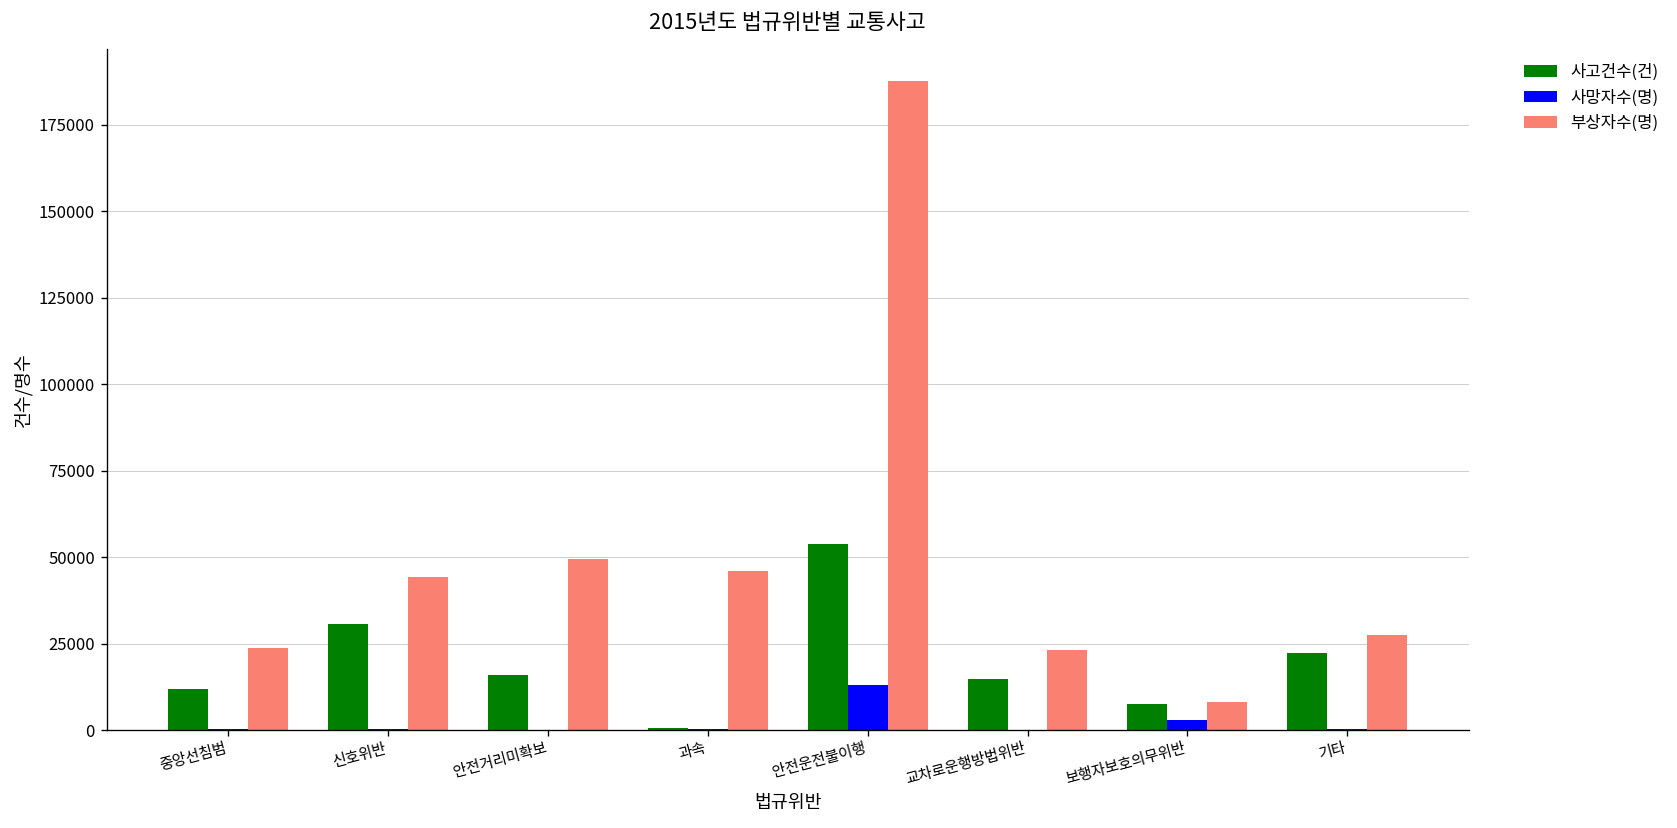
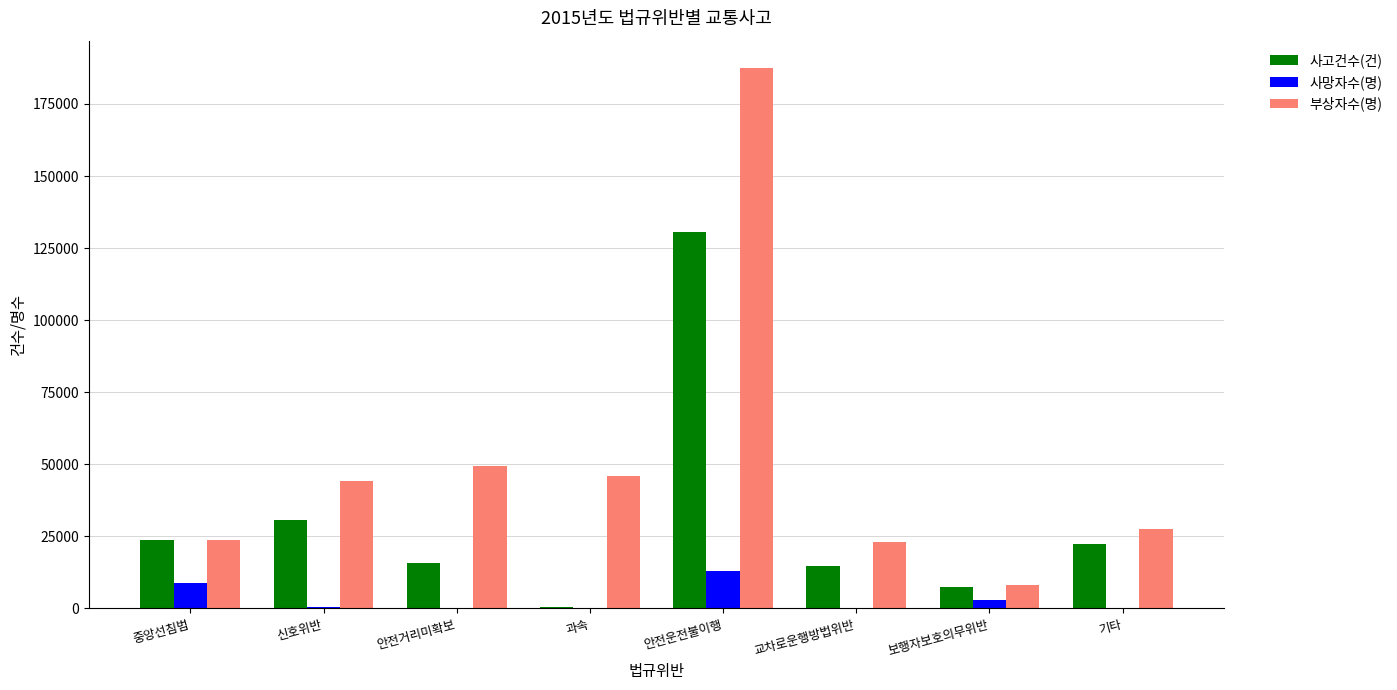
사고건수(건), 중앙선침범: 12000 -> 24000
사망자수(명), 중앙선침범: 0 -> 9000
사고건수(건), 안전운전불이행: 54000 -> 131000
